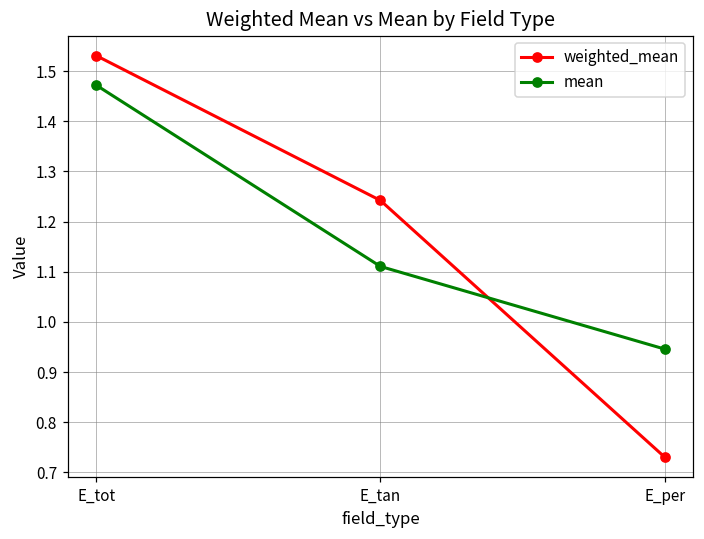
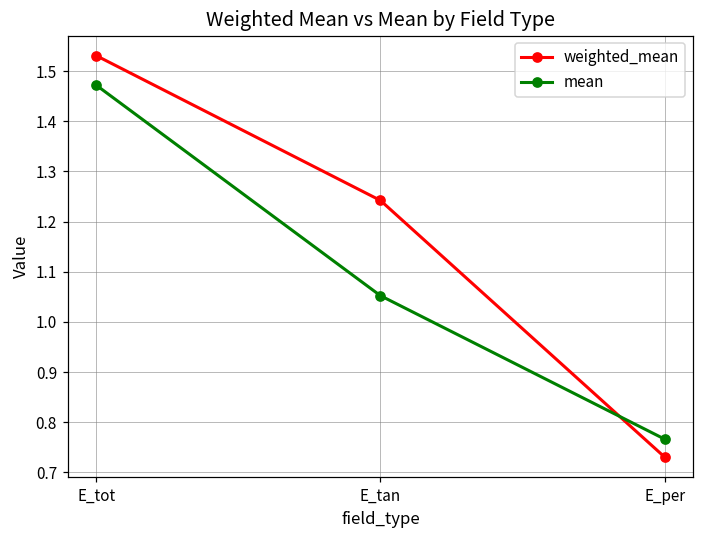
mean, E_tan: 1.11 -> 1.05
mean, E_per: 0.95 -> 0.77
